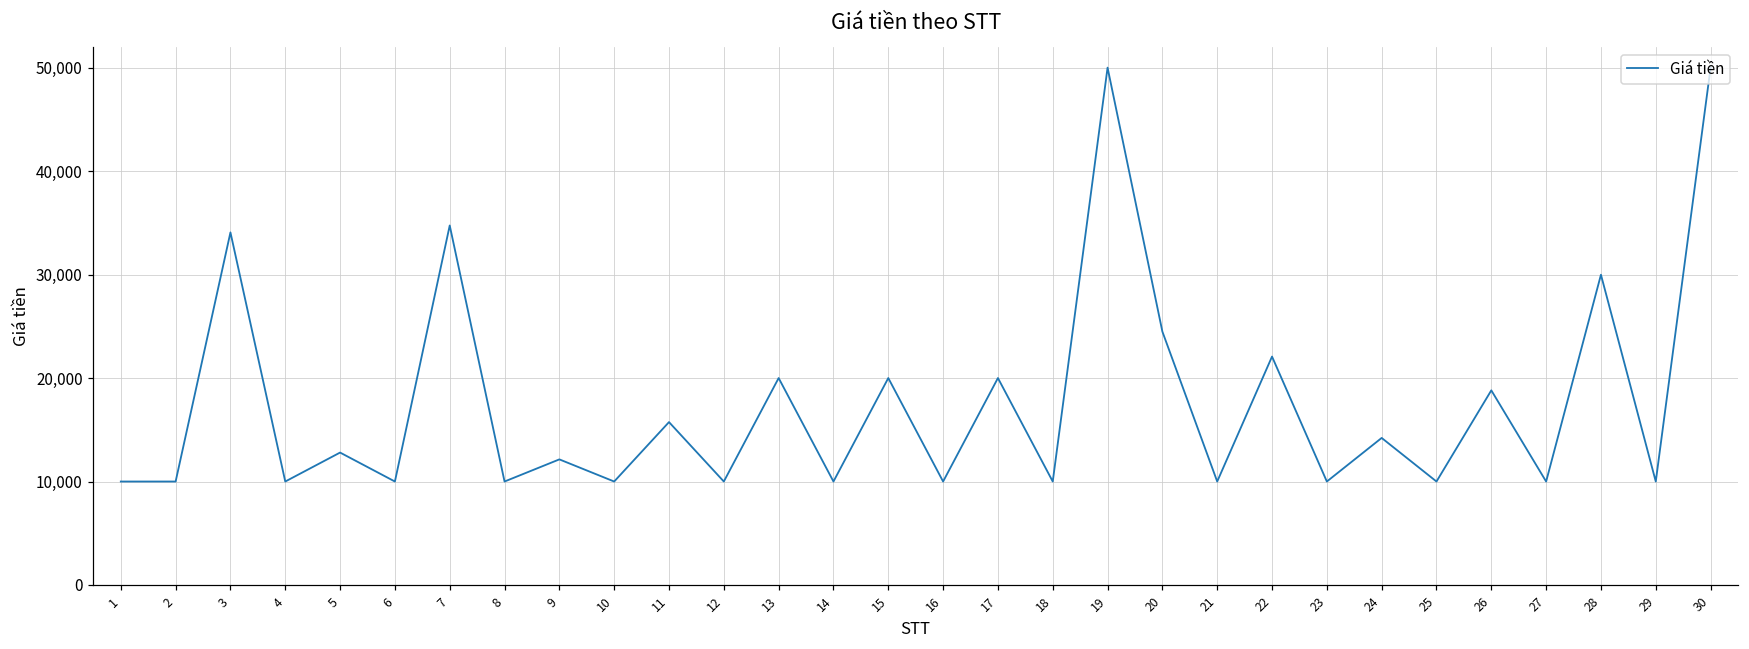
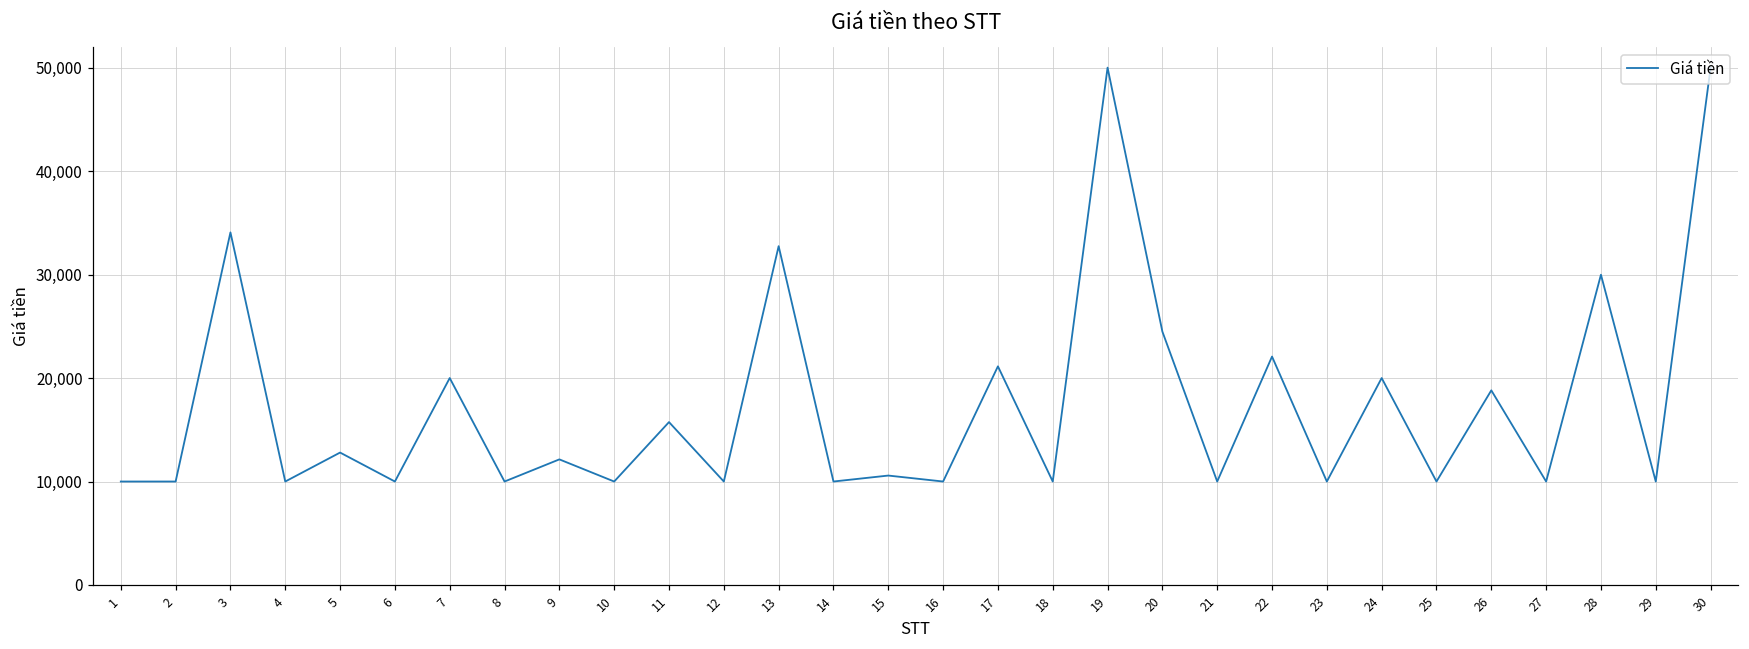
7: 35,000 -> 20,000
13: 20,000 -> 33,000
15: 20,000 -> 11,000
17: 20,000 -> 21,000
24: 14,000 -> 20,000
